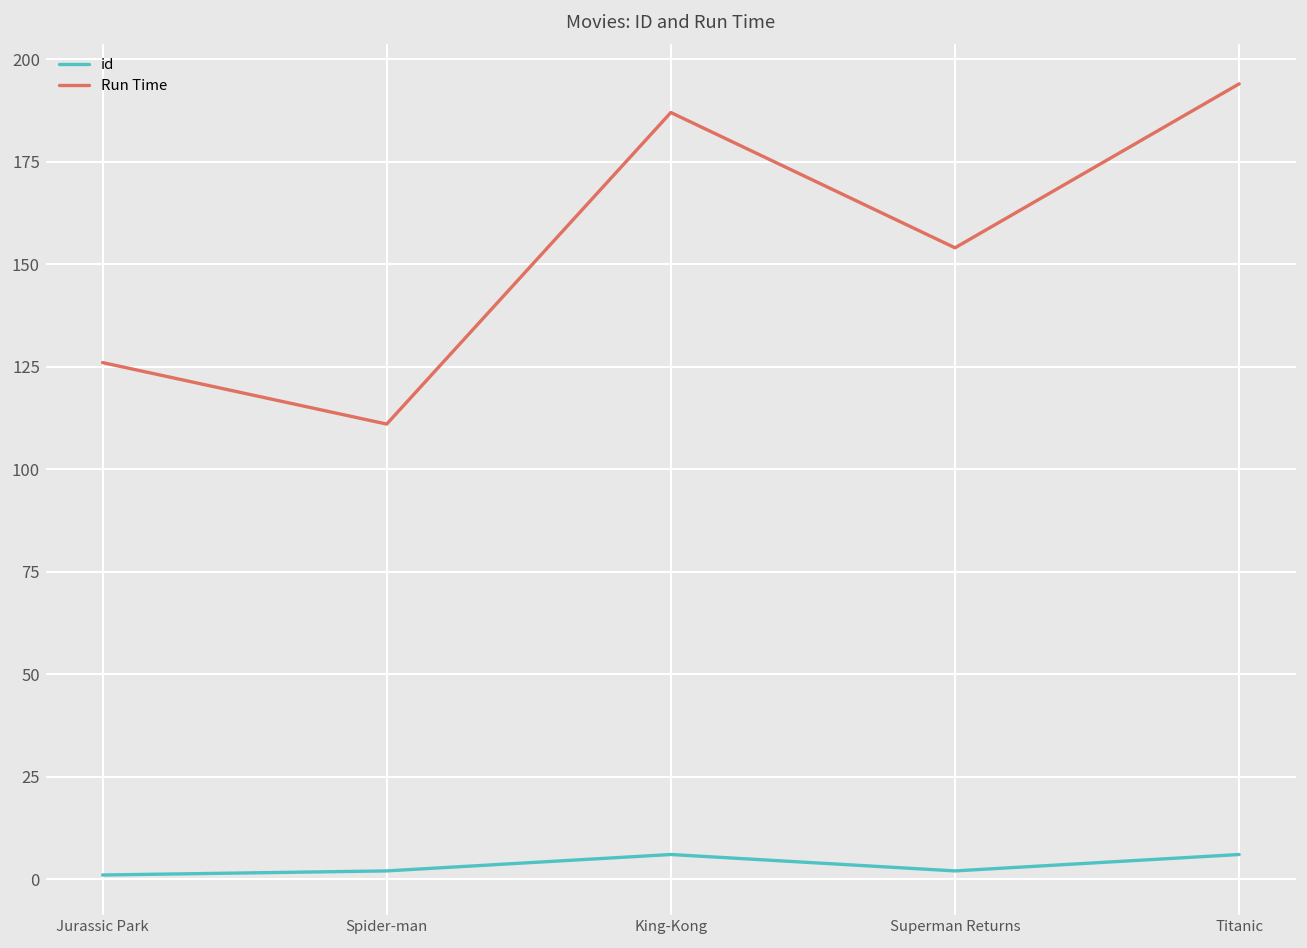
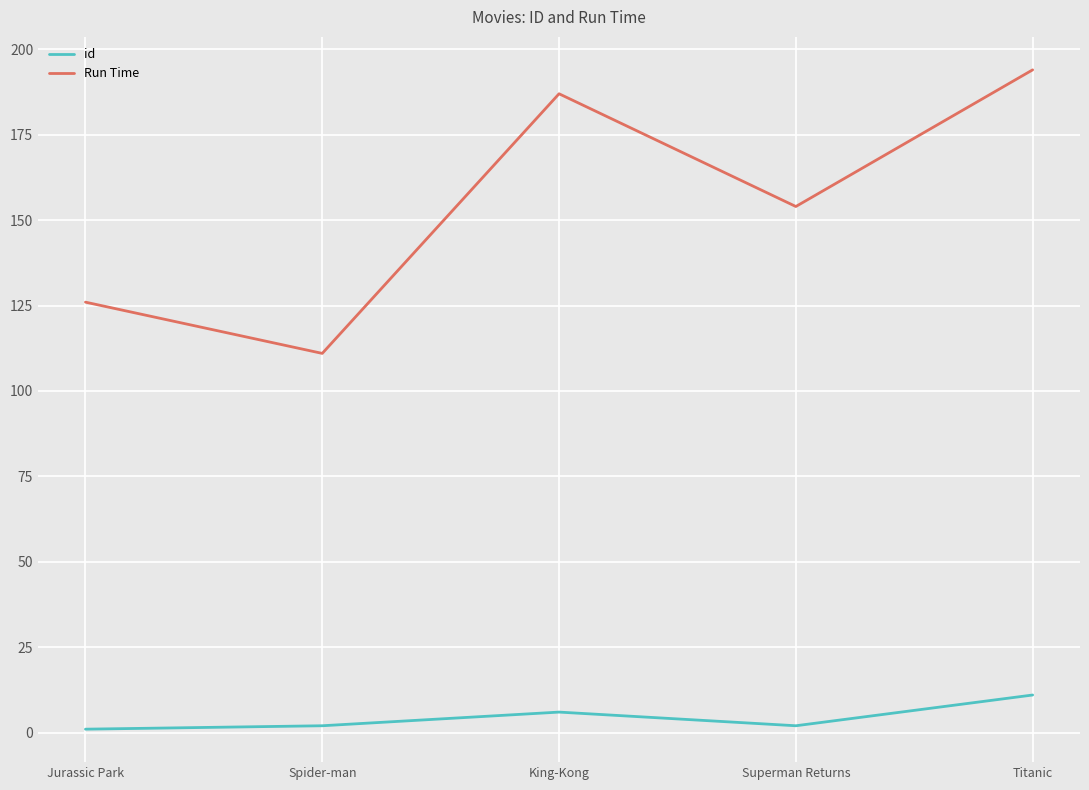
id, Titanic: 6 -> 11
